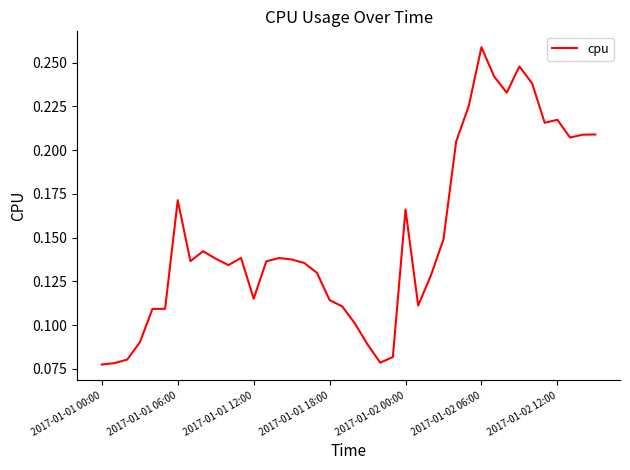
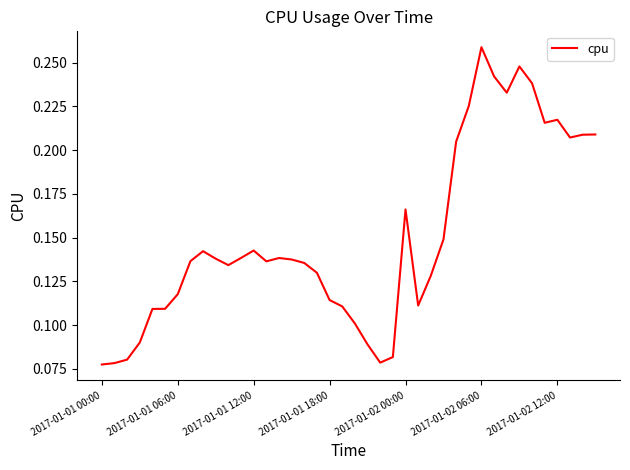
2017-01-01 06:00: 0.171 -> 0.118
2017-01-01 12:00: 0.115 -> 0.143
